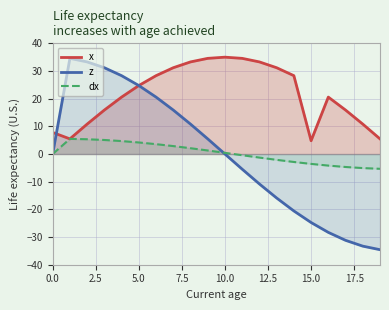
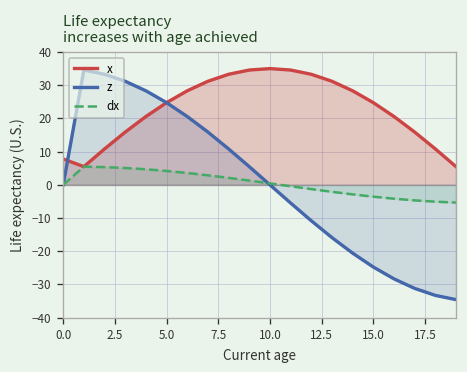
x, 15.0: 5 -> 25
